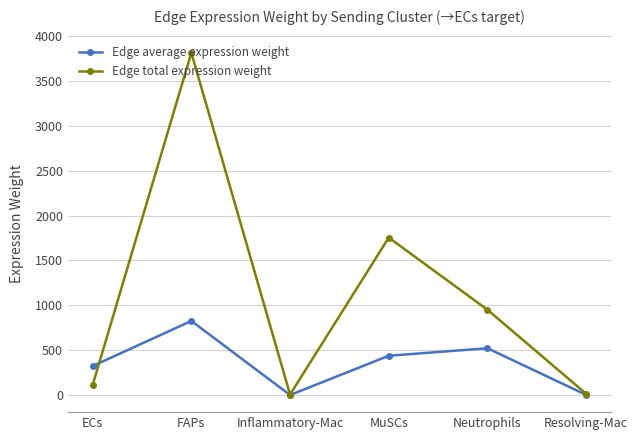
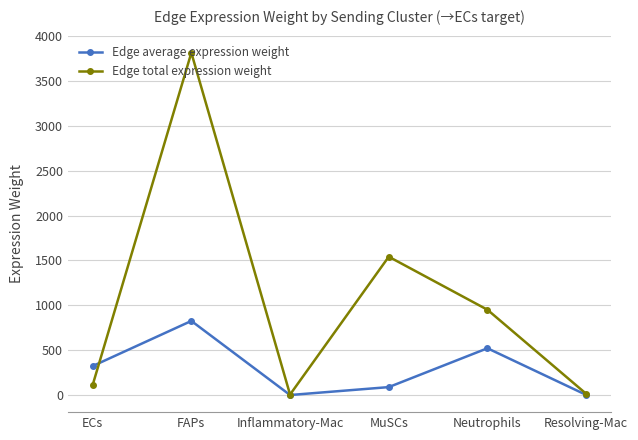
Edge average expression weight, MuSCs: 400 -> 100
Edge total expression weight, MuSCs: 1800 -> 1500
